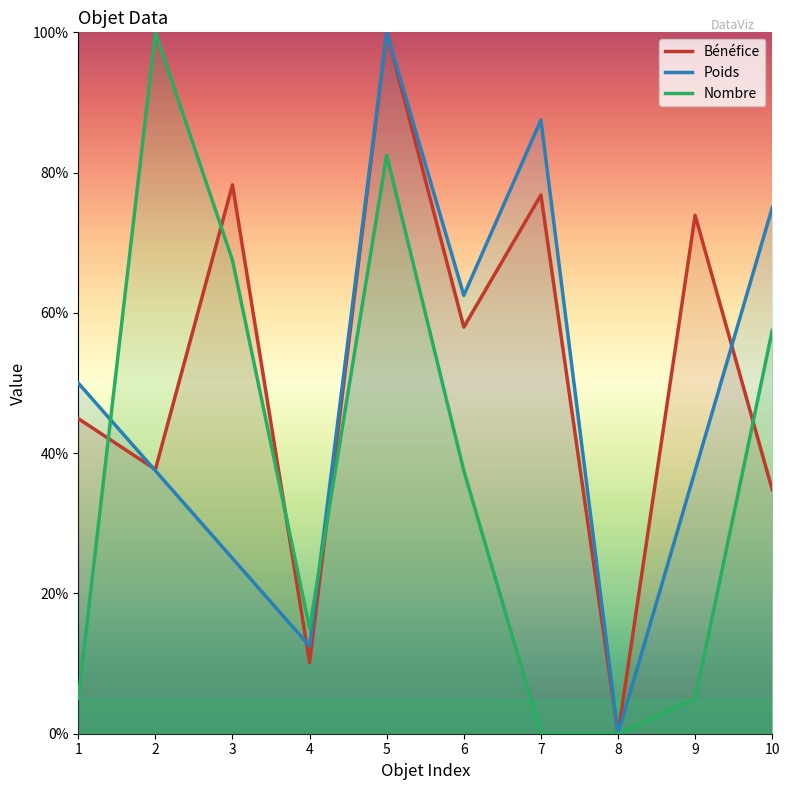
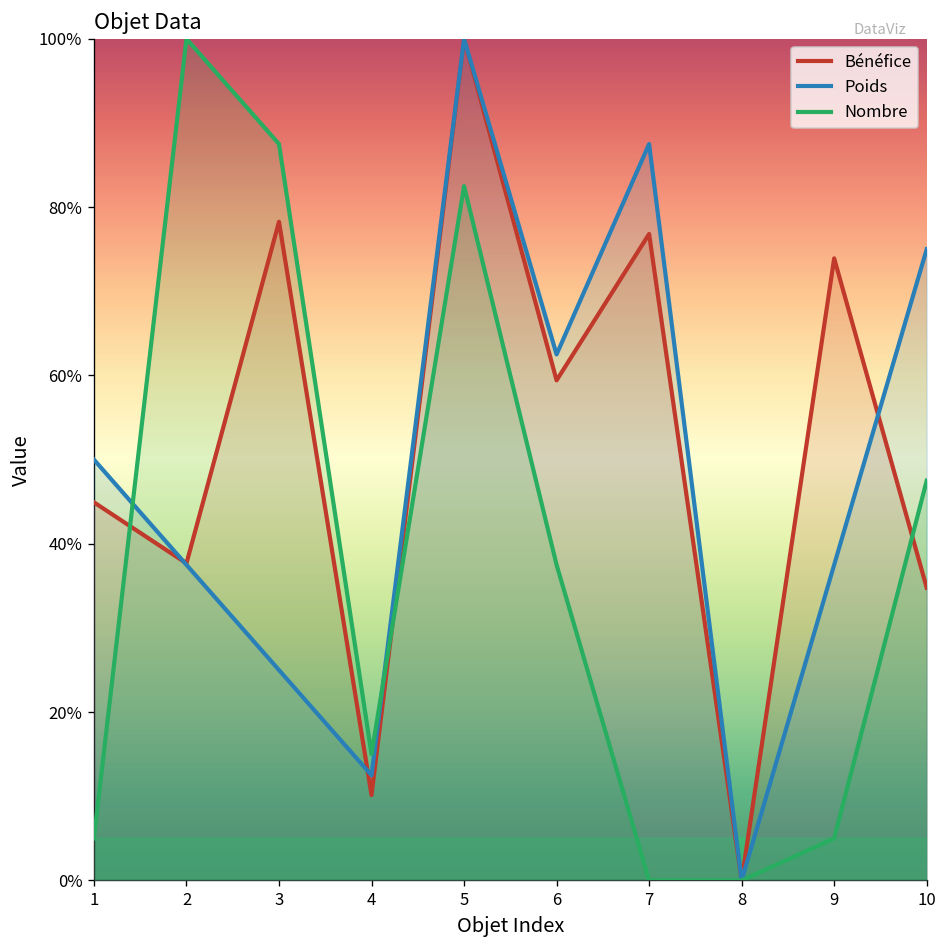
Nombre, 3: 68% -> 88%
Bénéfice, 6: 58% -> 59%
Nombre, 10: 57% -> 48%
